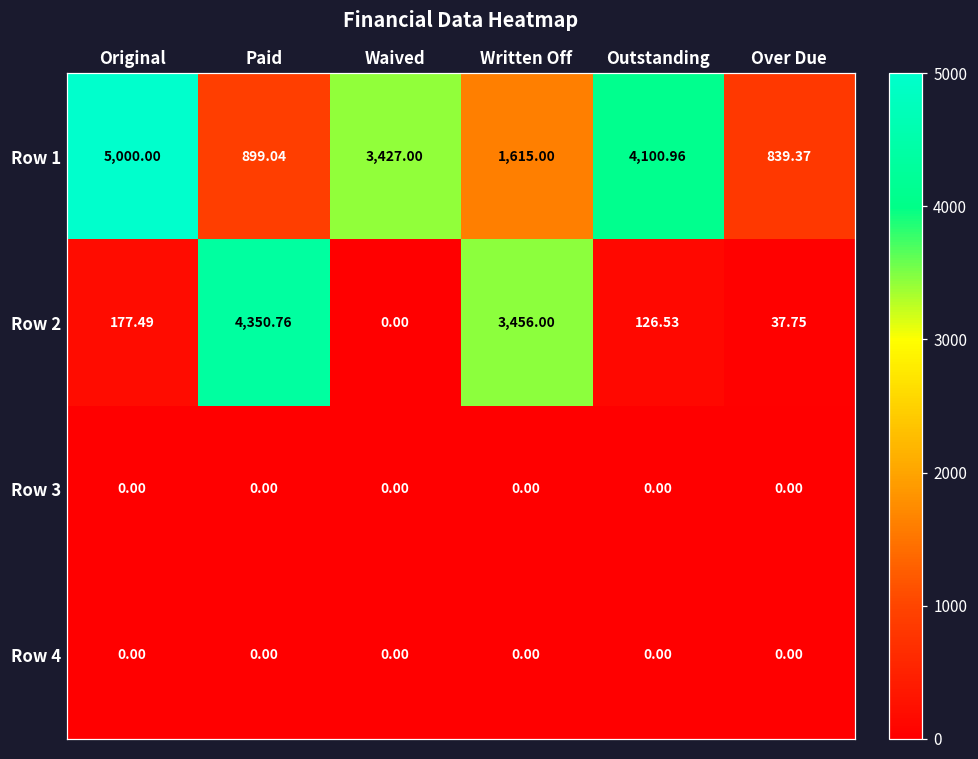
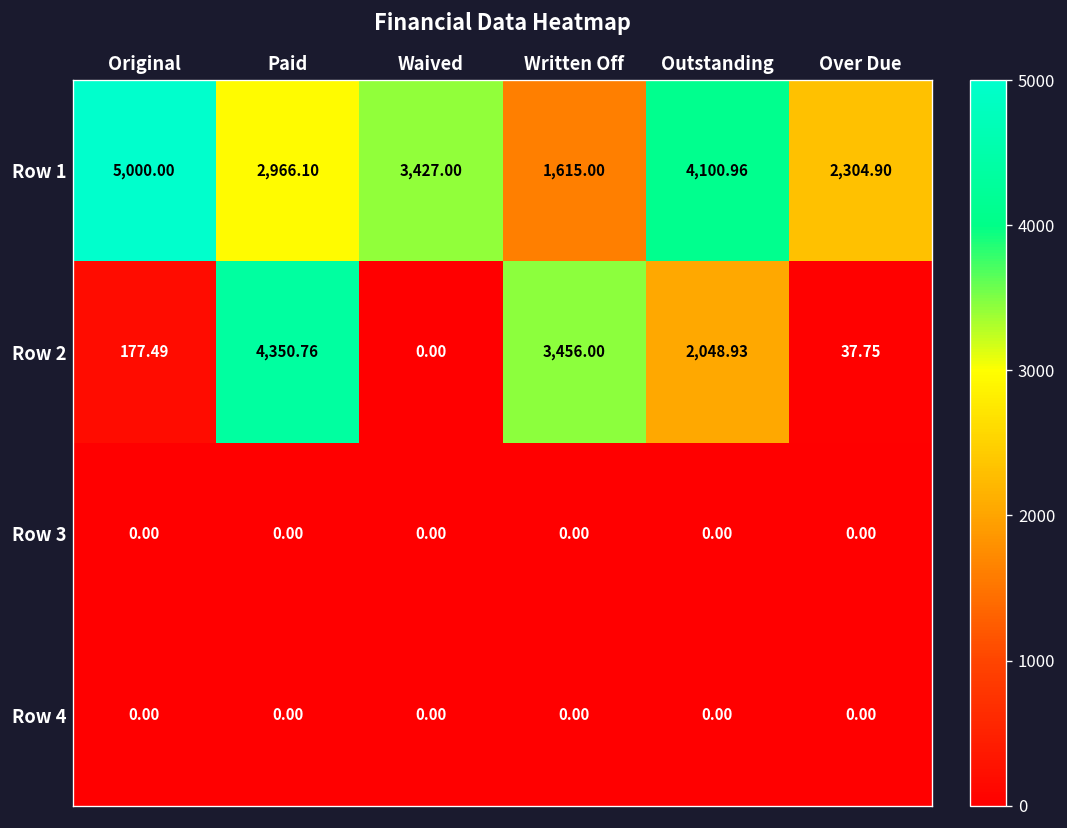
Row 1, Paid: 899.04 -> 2,966.10
Row 1, Over Due: 839.37 -> 2,304.90
Row 2, Outstanding: 126.53 -> 2,048.93
